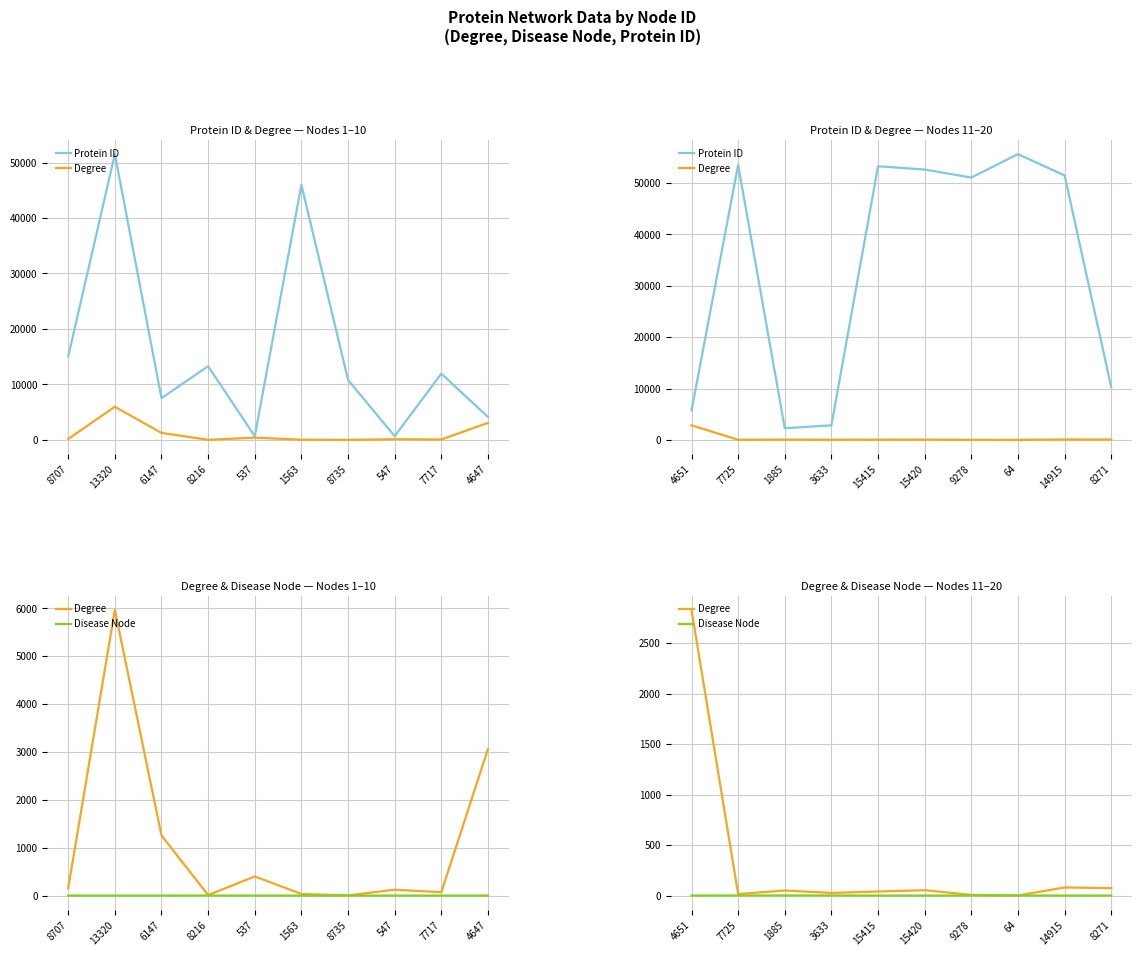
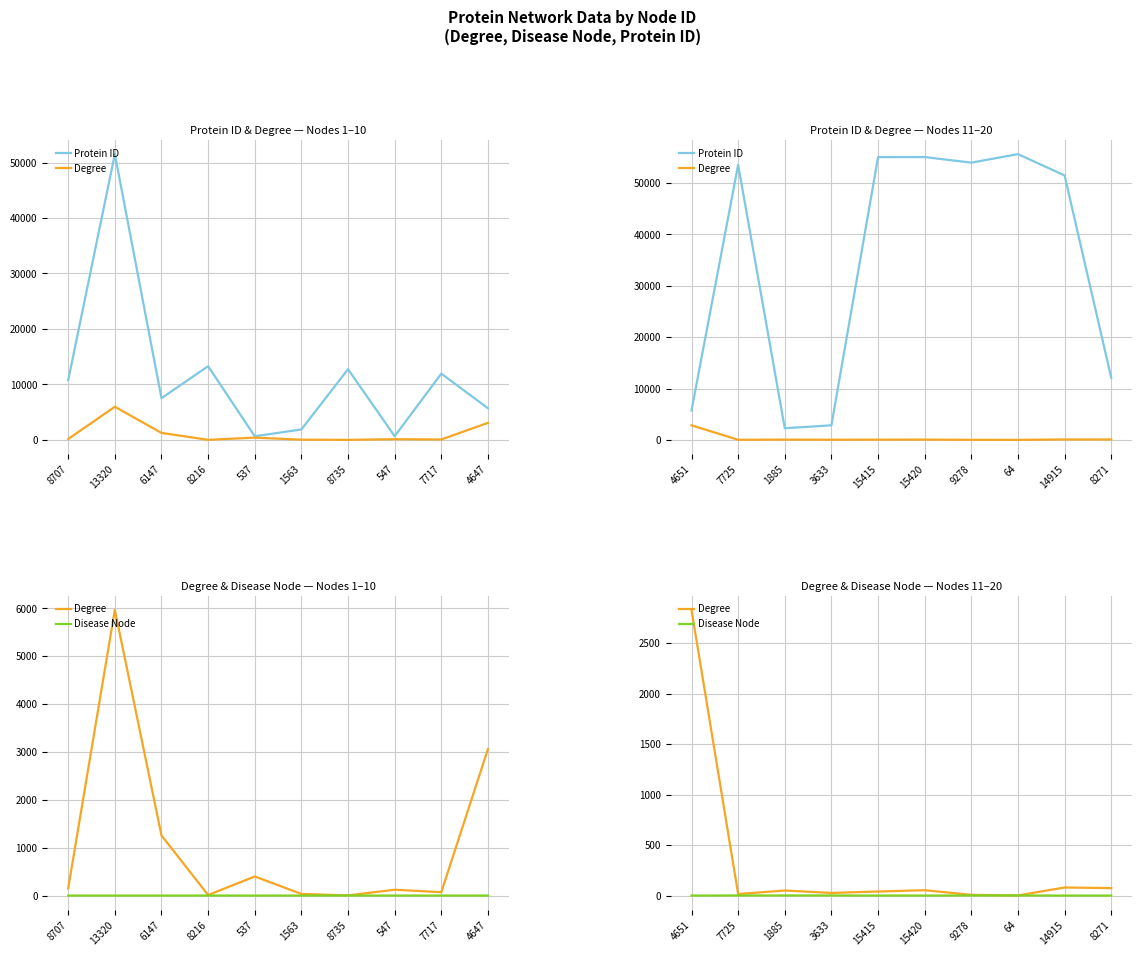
Protein ID & Degree — Nodes 1–10, Protein ID, 8707: 15000 -> 11000
Protein ID & Degree — Nodes 1–10, Protein ID, 1563: 46000 -> 2000
Protein ID & Degree — Nodes 1–10, Protein ID, 8735: 11000 -> 13000
Protein ID & Degree — Nodes 1–10, Protein ID, 4647: 4000 -> 6000
Protein ID & Degree — Nodes 11–20, Protein ID, 15415: 53000 -> 55000
Protein ID & Degree — Nodes 11–20, Protein ID, 15420: 53000 -> 55000
Protein ID & Degree — Nodes 11–20, Protein ID, 9278: 51000 -> 54000
Protein ID & Degree — Nodes 11–20, Protein ID, 8271: 10000 -> 12000
